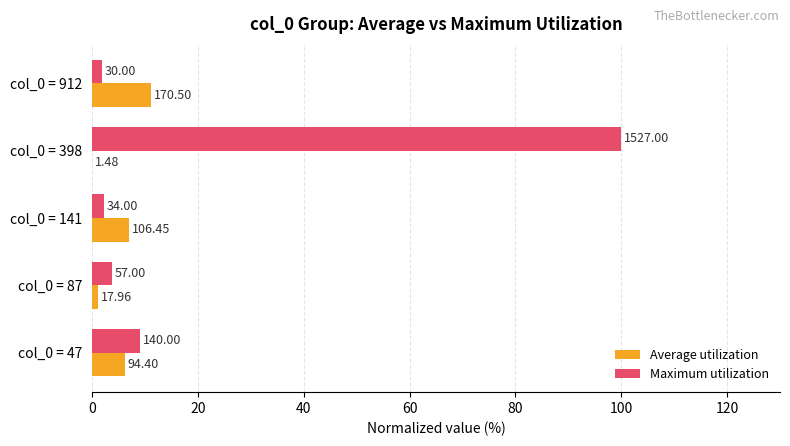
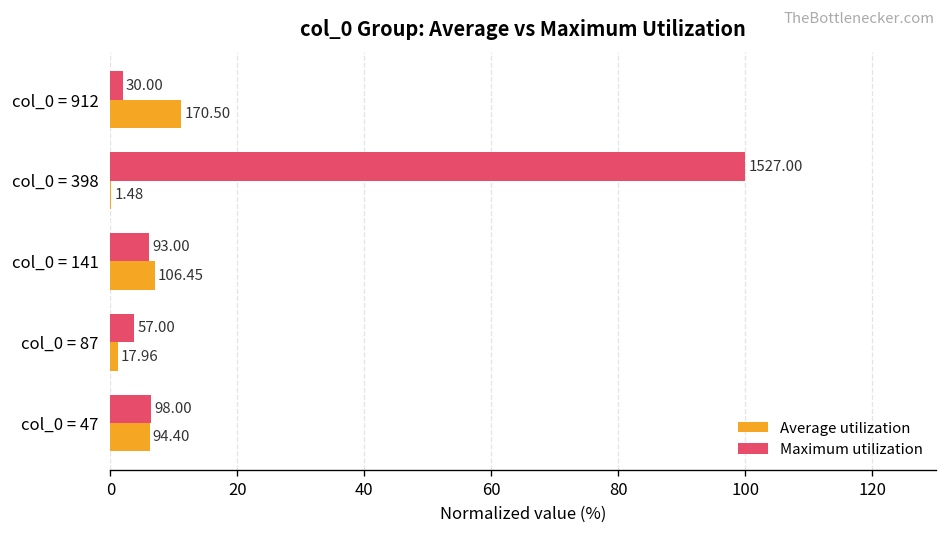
Maximum utilization, col_0 = 141: 34.00 -> 93.00
Maximum utilization, col_0 = 47: 140.00 -> 98.00
